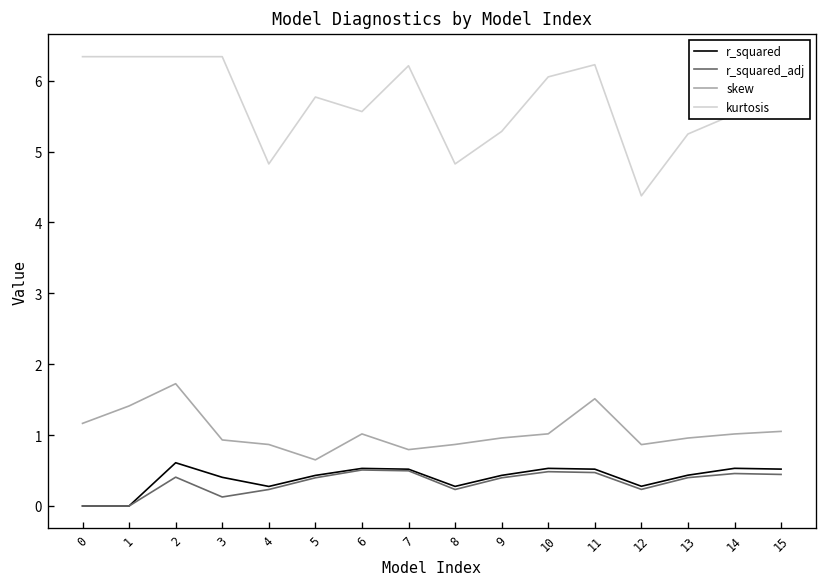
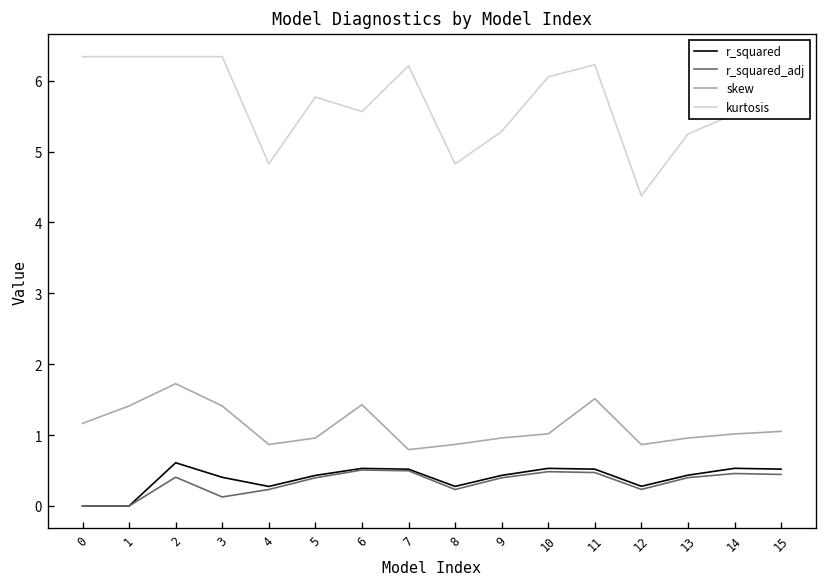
skew, 3: 0.9 -> 1.4
skew, 5: 0.7 -> 1.0
skew, 6: 1.0 -> 1.4
